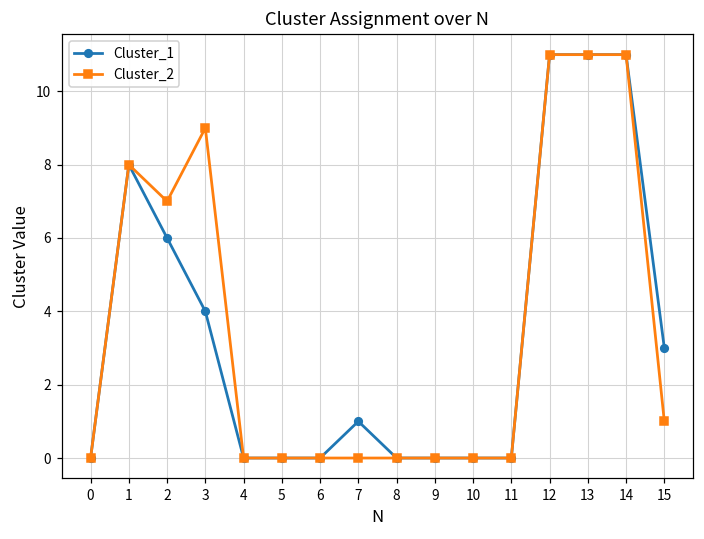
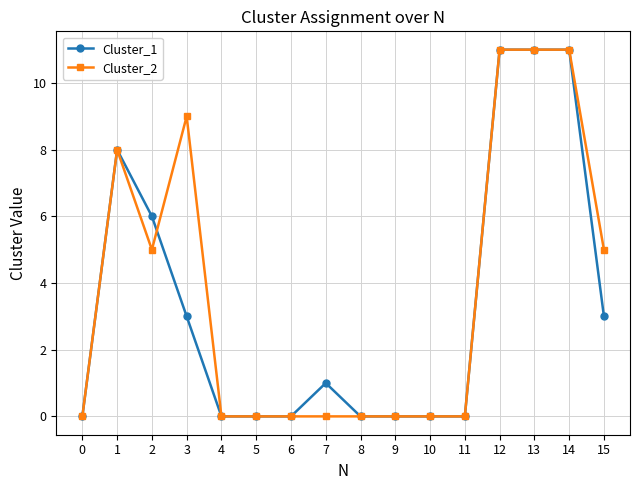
Cluster_2, 2: 7 -> 5
Cluster_1, 3: 4 -> 3
Cluster_2, 15: 1 -> 5
